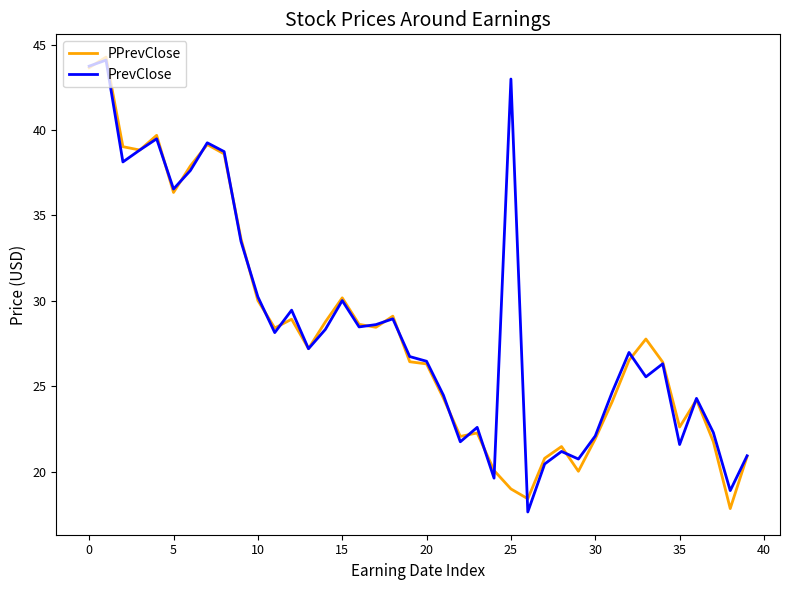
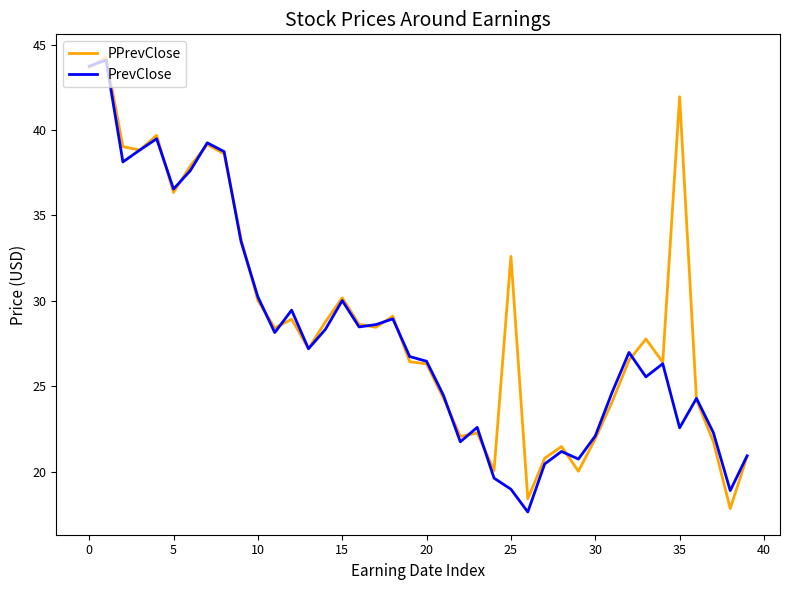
PPrevClose, 25: 19.0 -> 32.6
PrevClose, 25: 43.0 -> 19.0
PPrevClose, 35: 22.6 -> 41.9
PrevClose, 35: 21.6 -> 22.6
